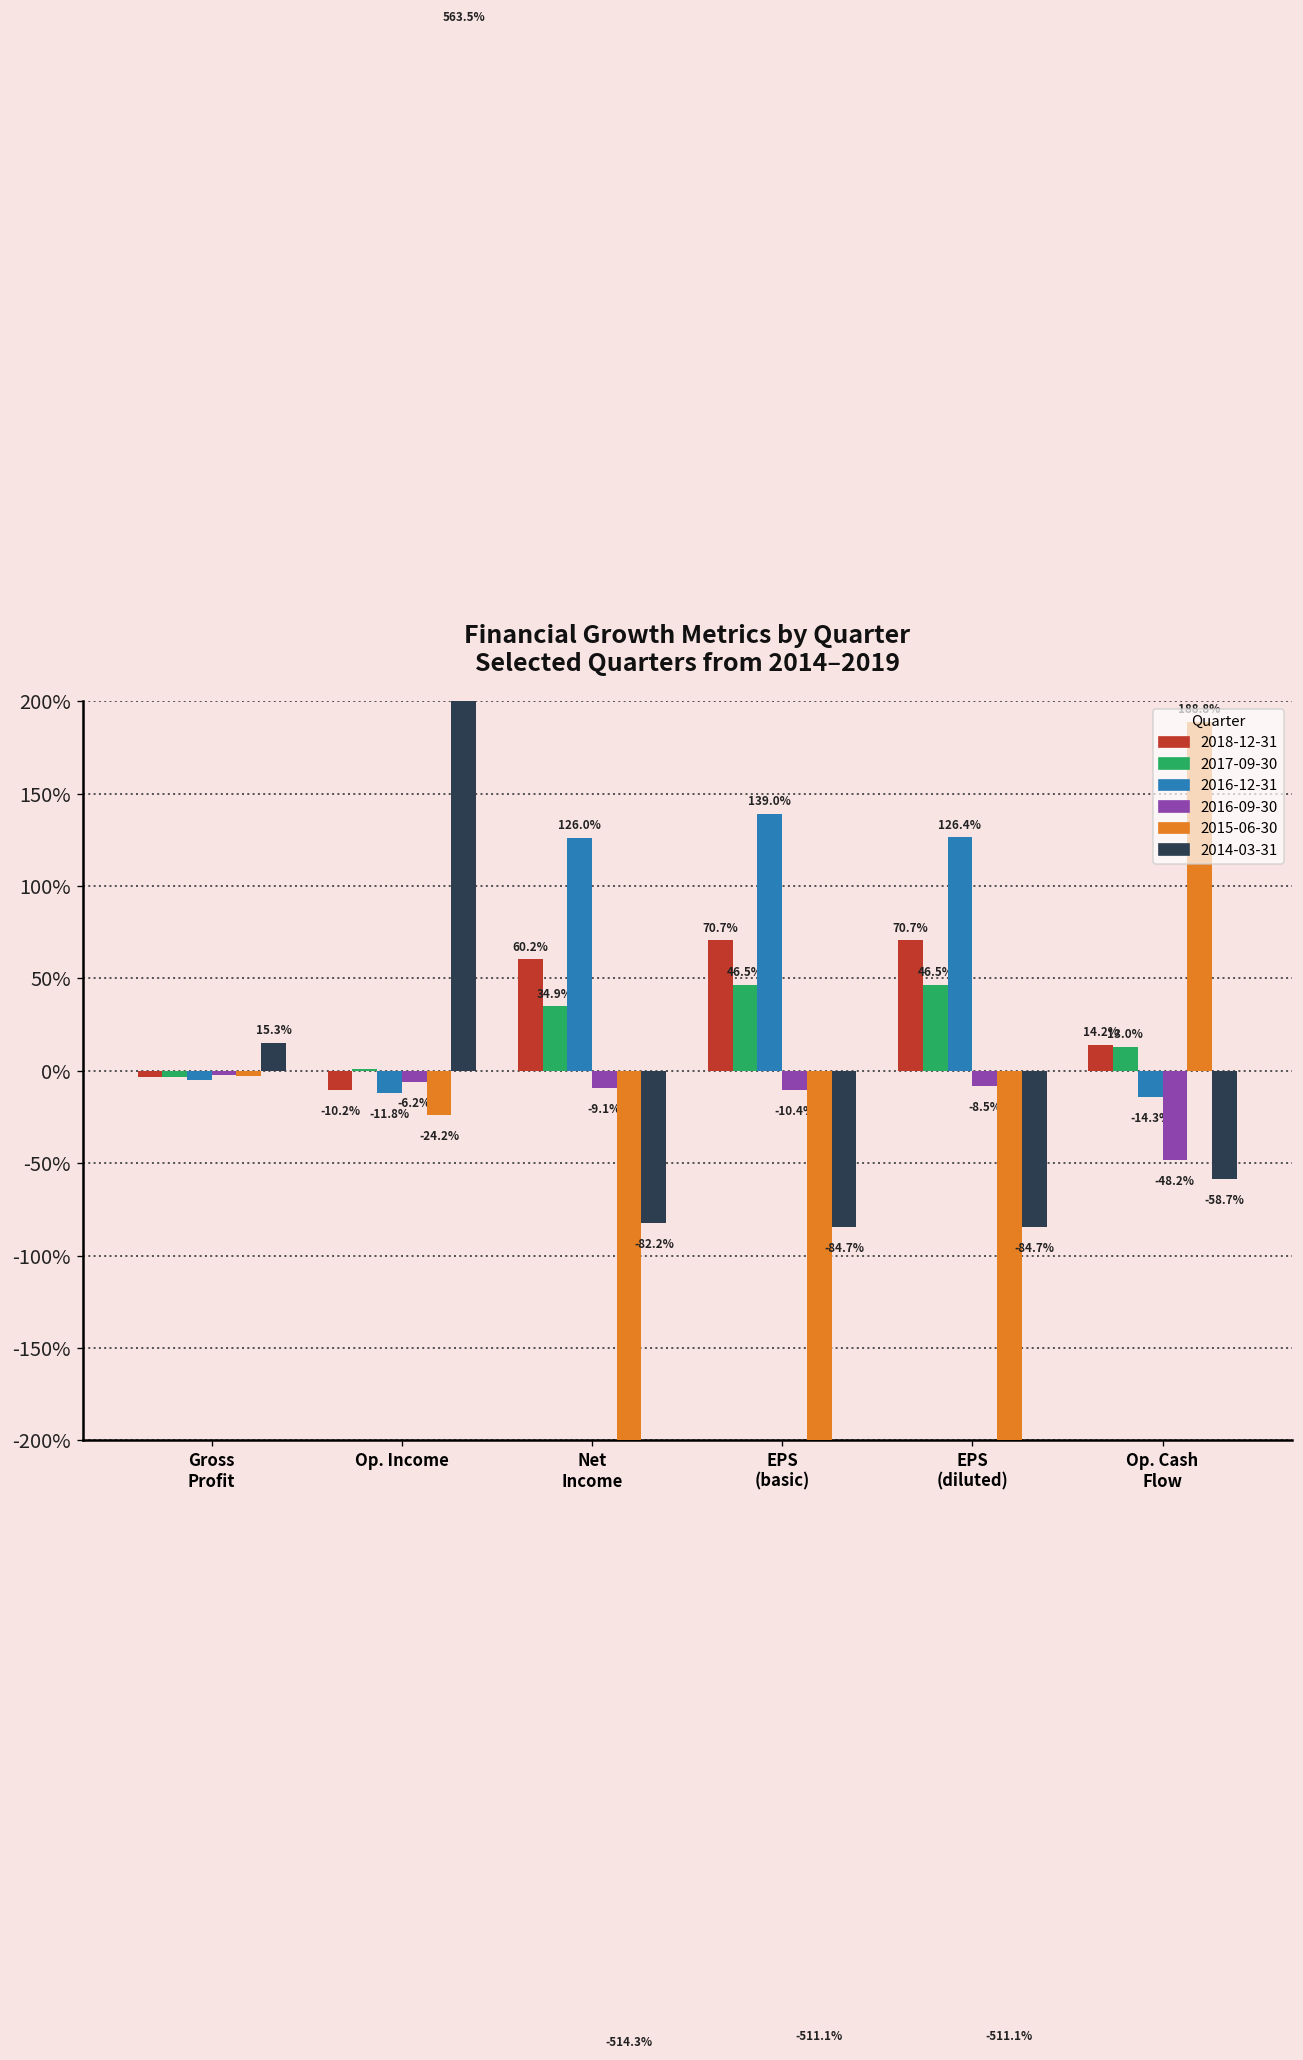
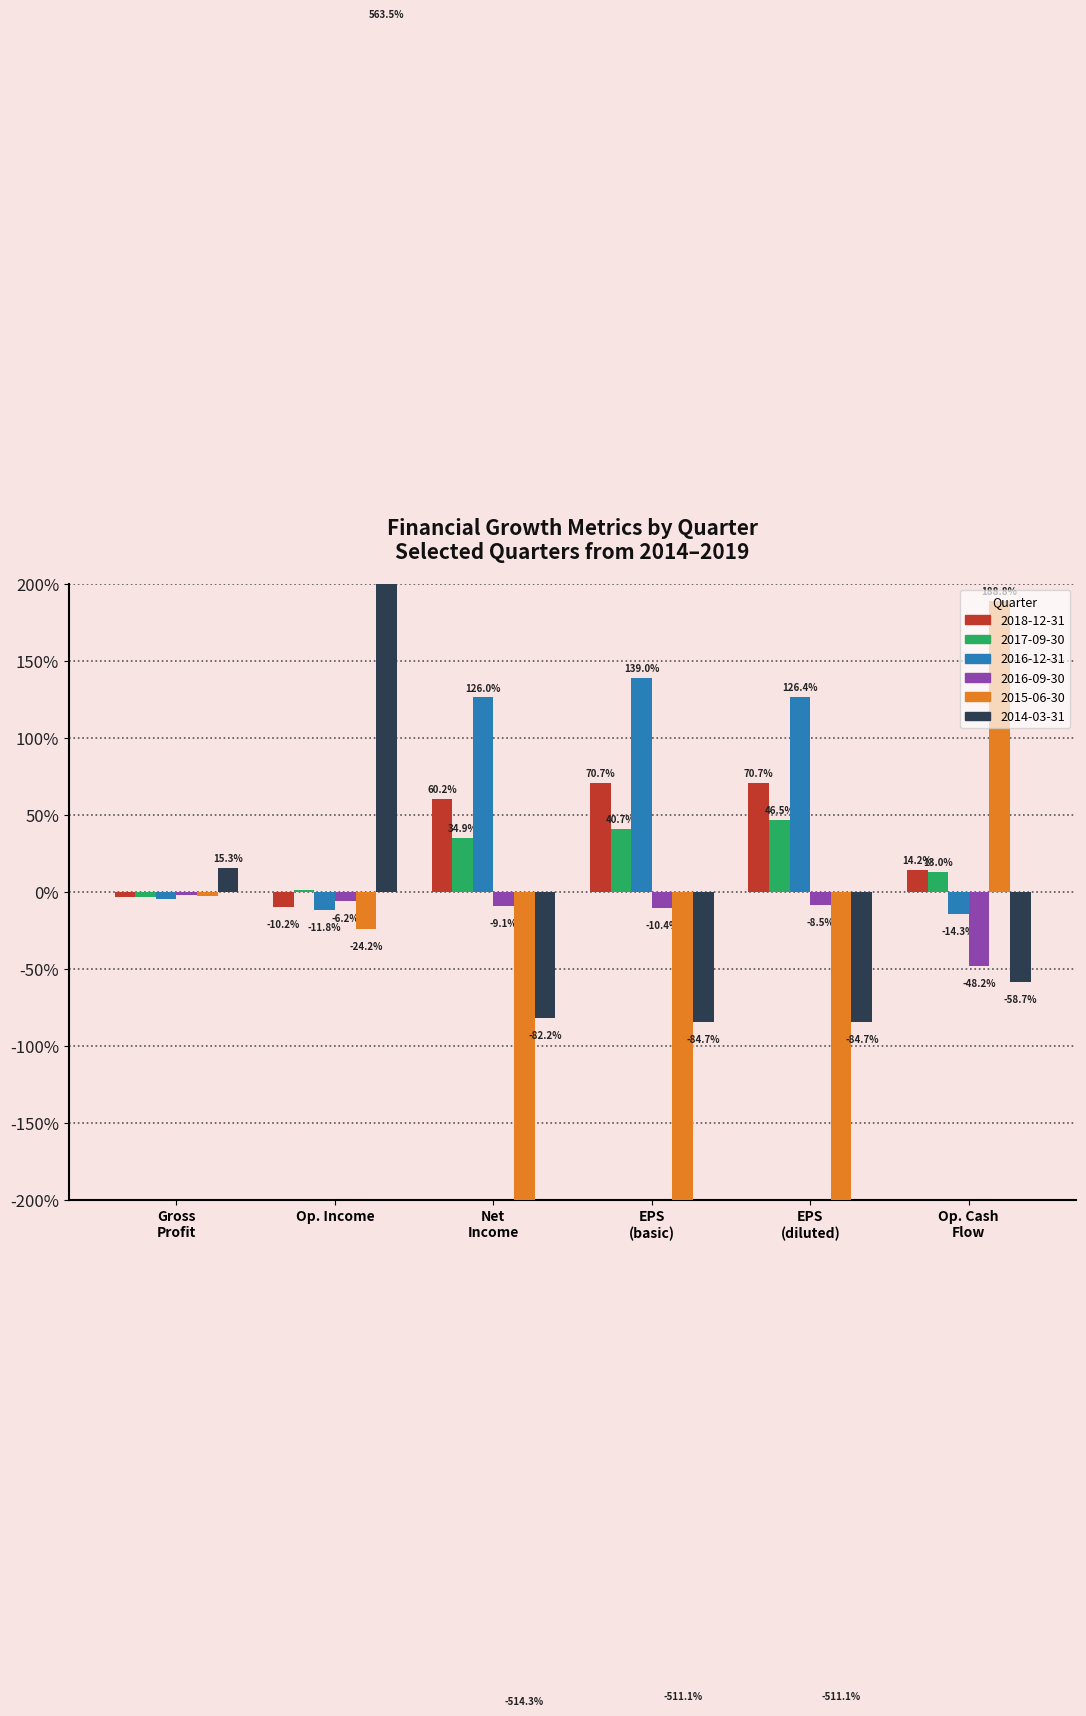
2017-09-30, EPS (basic): 46.5% -> 40.7%
